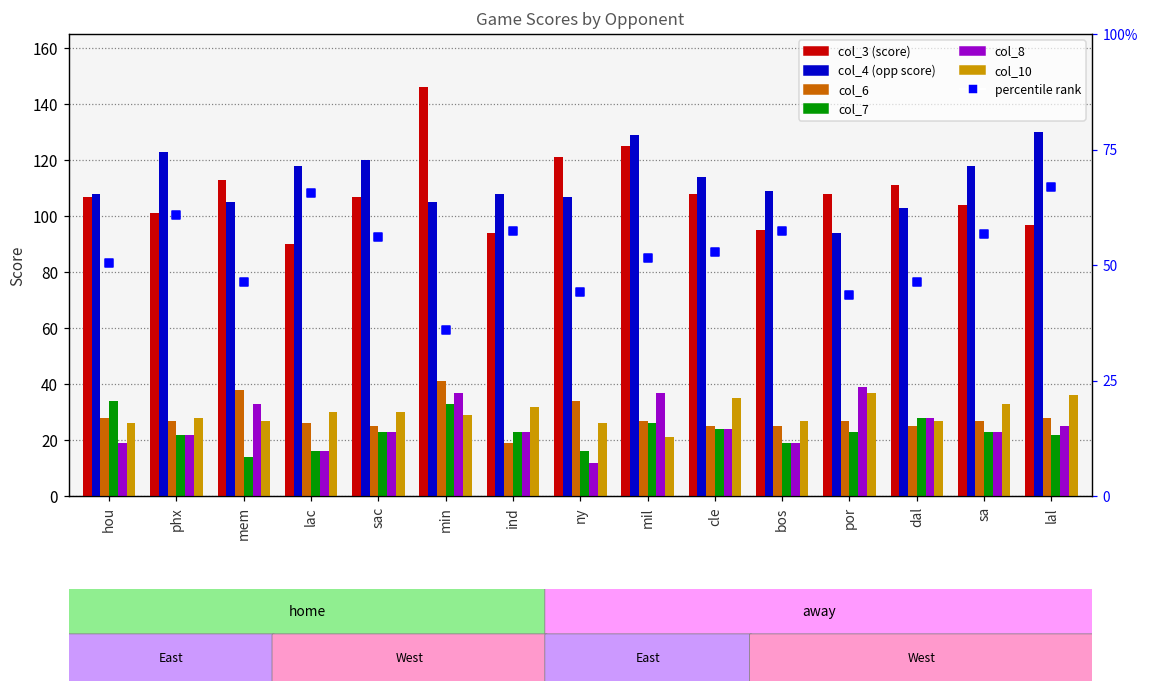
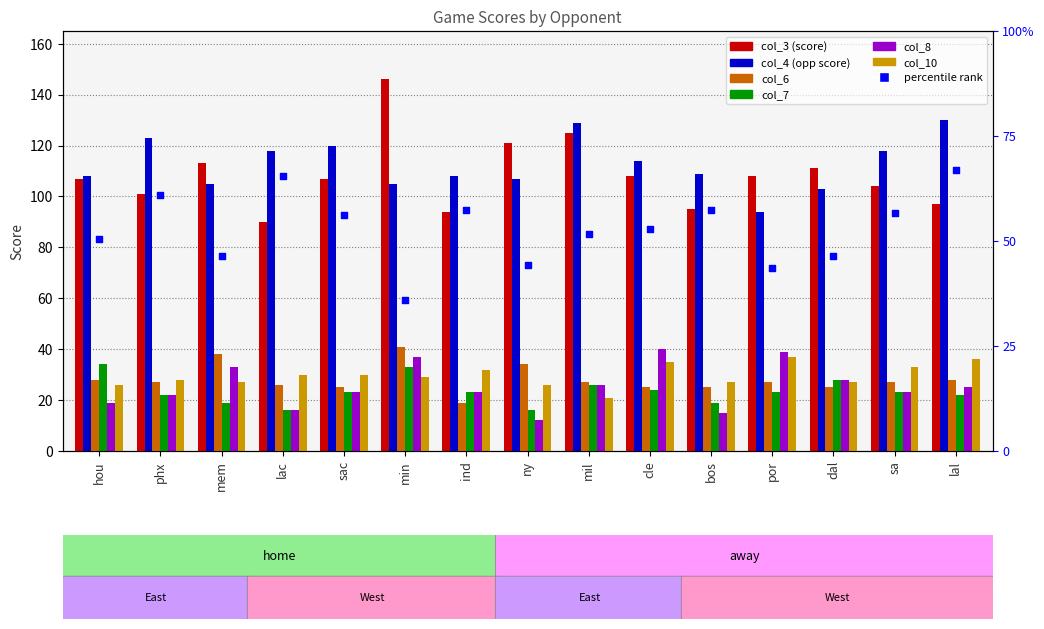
col_7, mem: 14 -> 19
col_8, mil: 37 -> 26
col_8, cle: 24 -> 40
col_8, bos: 19 -> 15
